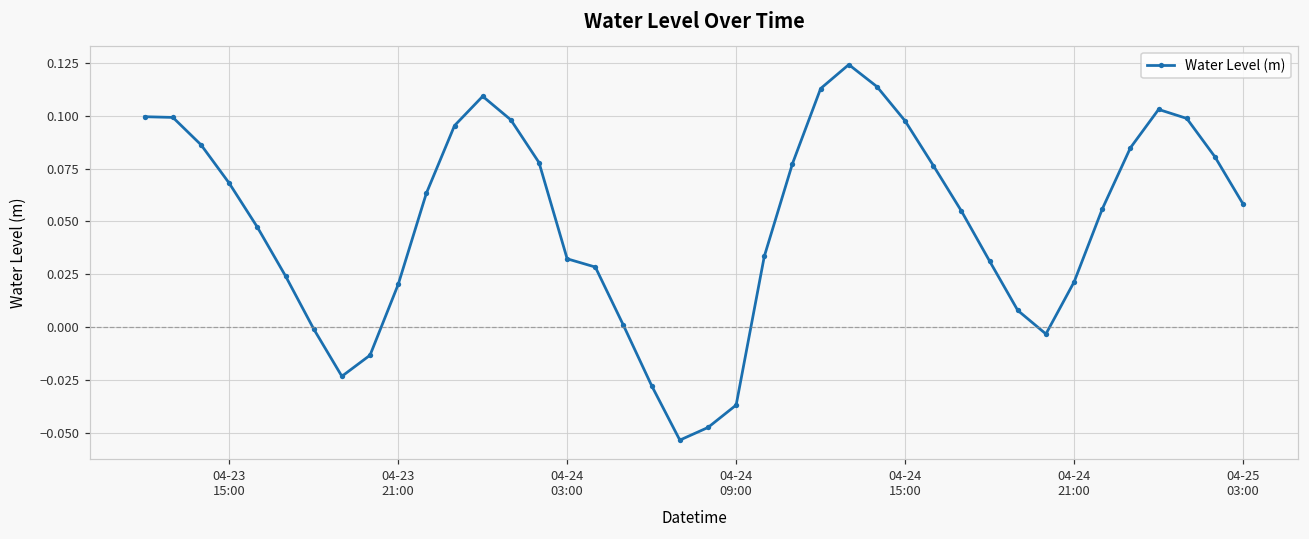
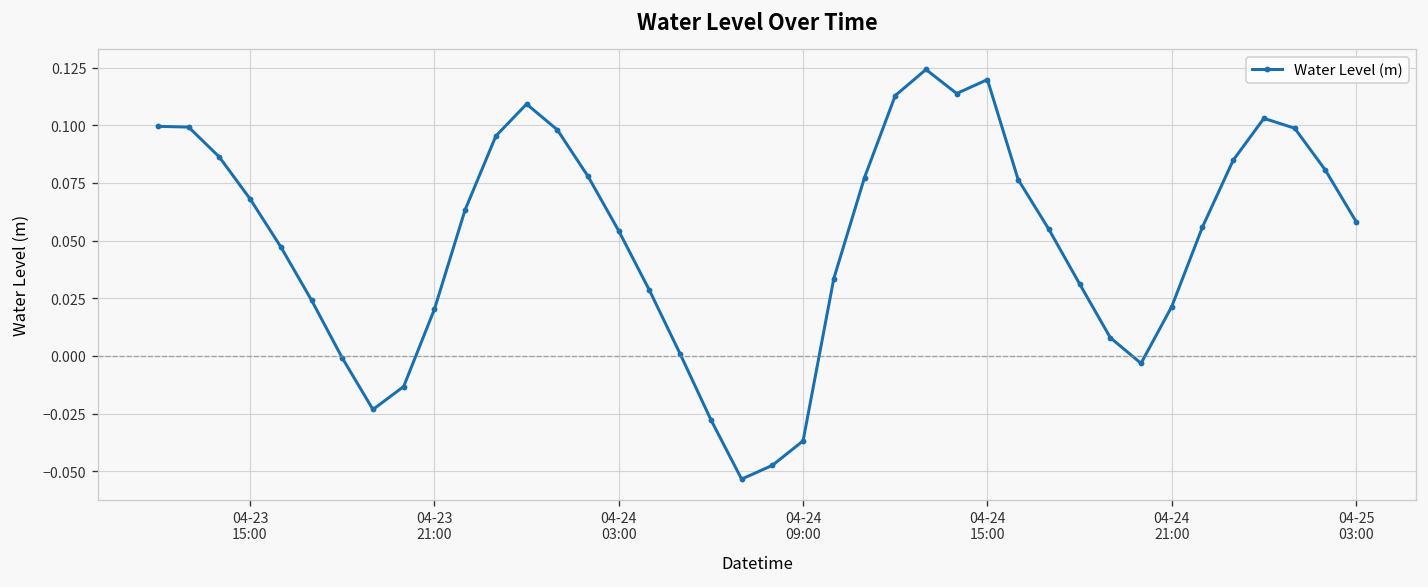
04-24 03:00: 0.032 -> 0.054
04-24 15:00: 0.098 -> 0.120
